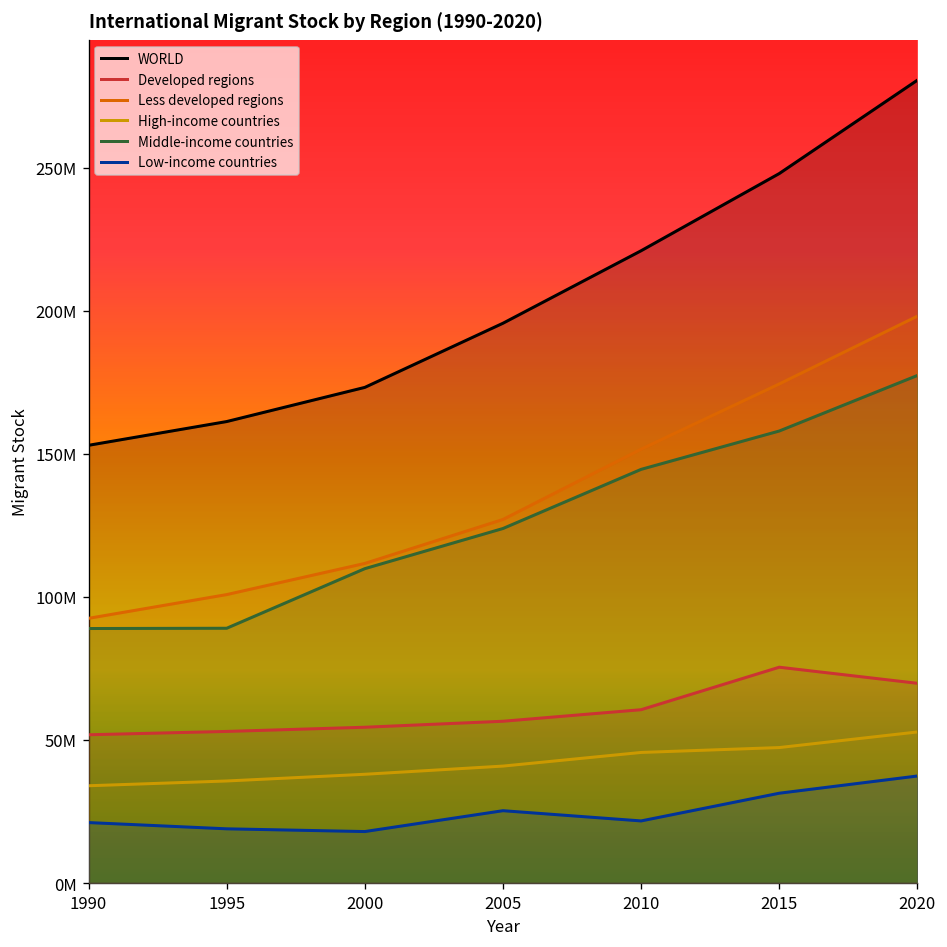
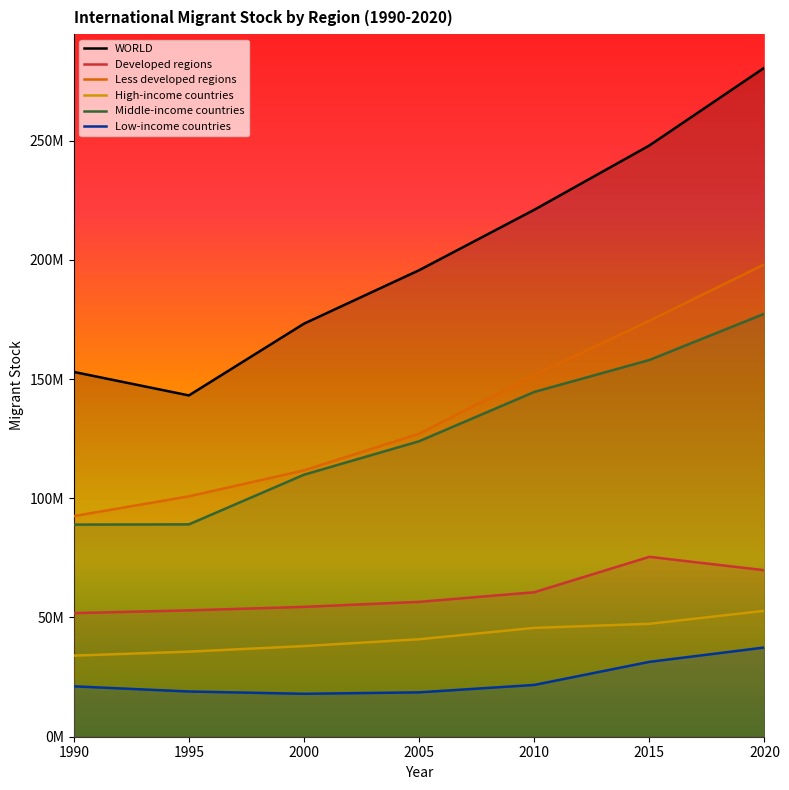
WORLD, 1995: 161000000 -> 143000000
Low-income countries, 2005: 25000000 -> 19000000
